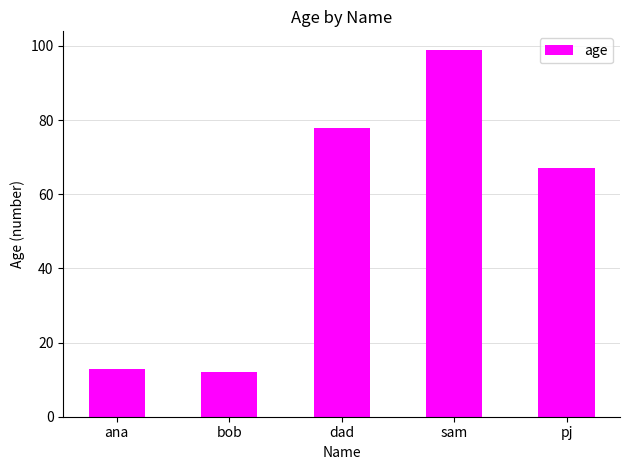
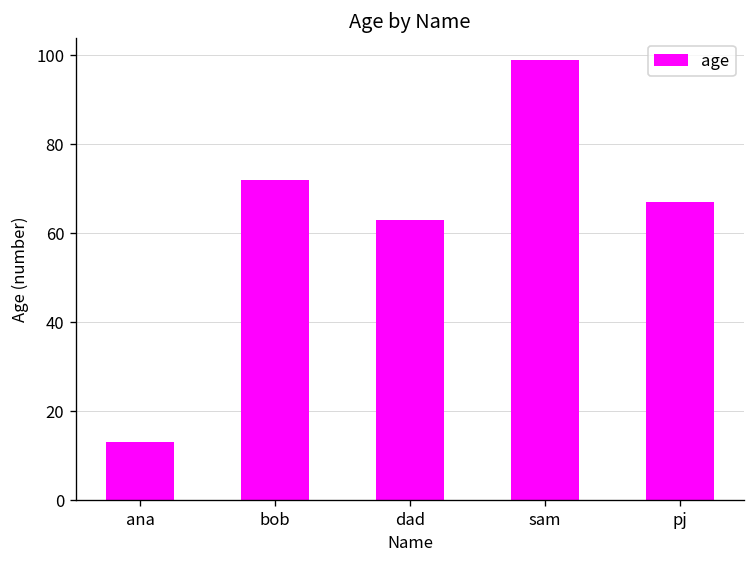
bob: 12 -> 72
dad: 78 -> 63
